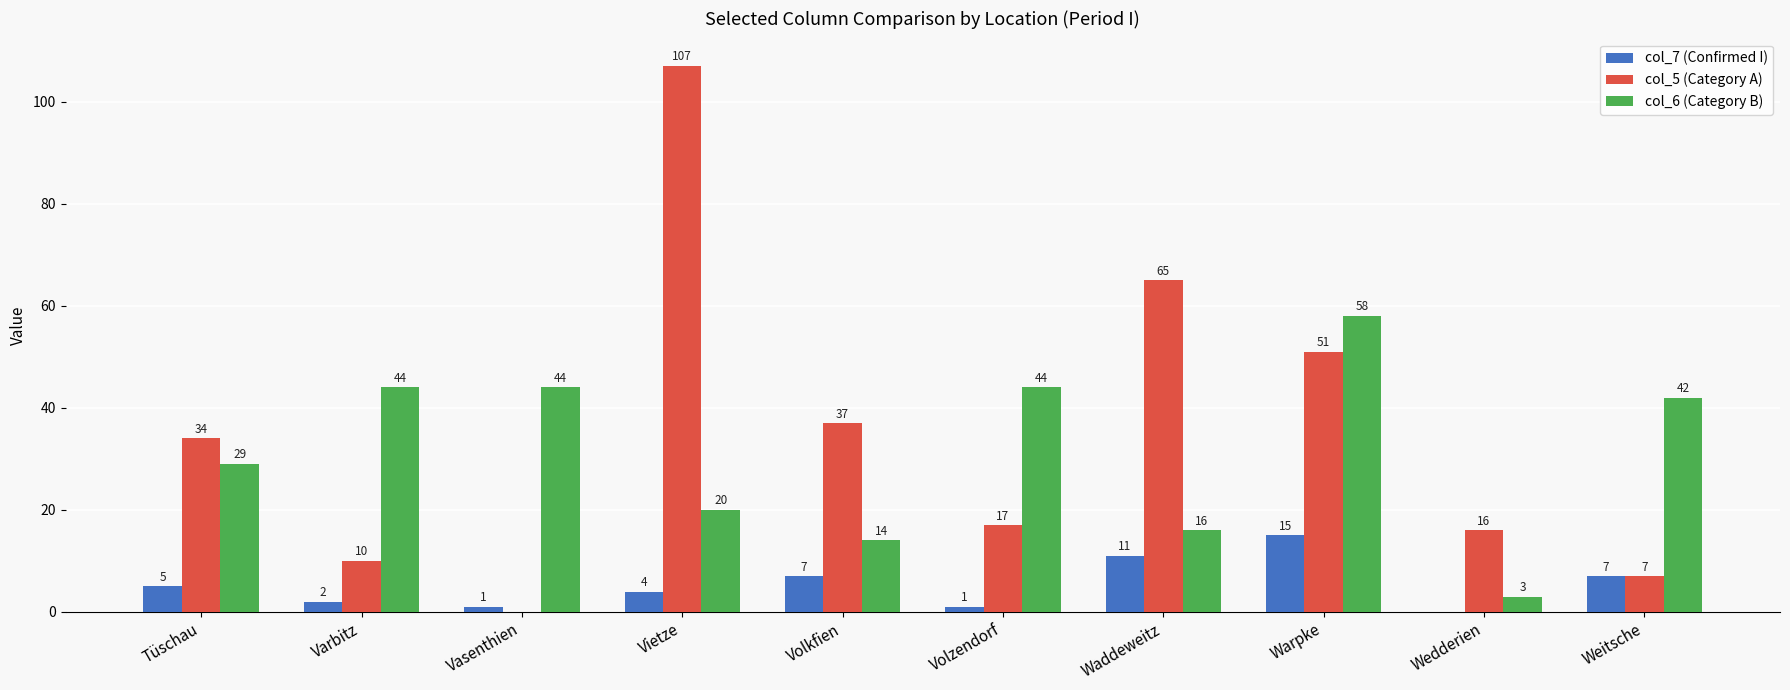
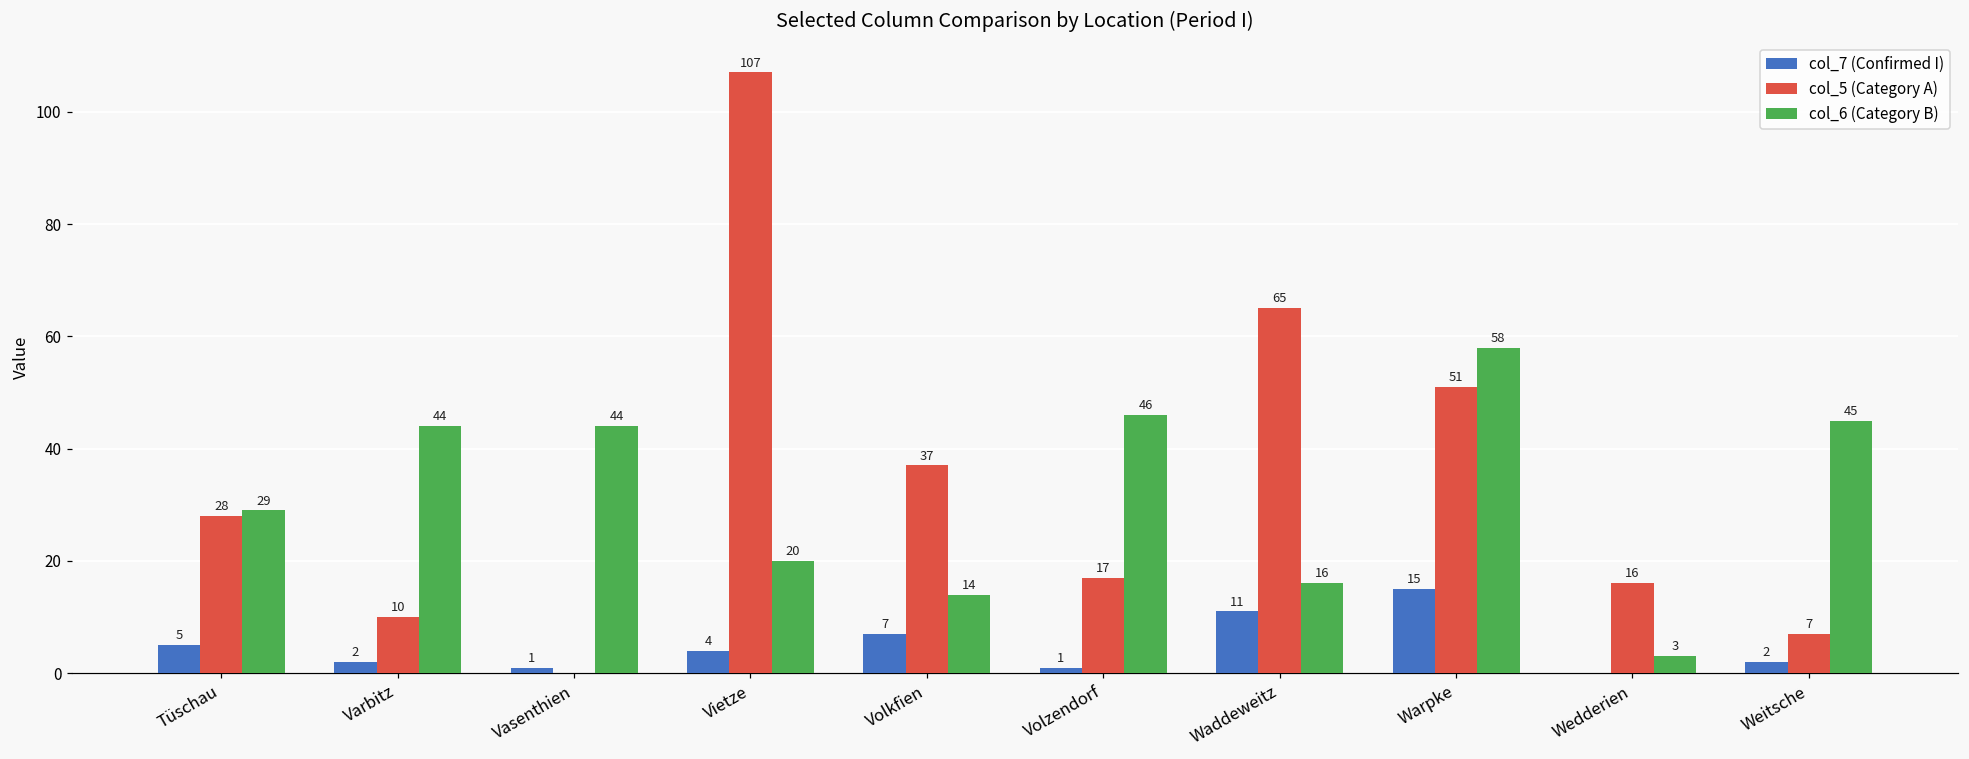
col_5 (Category A), Tüschau: 34 -> 28
col_6 (Category B), Volzendorf: 44 -> 46
col_7 (Confirmed I), Weitsche: 7 -> 2
col_6 (Category B), Weitsche: 42 -> 45
